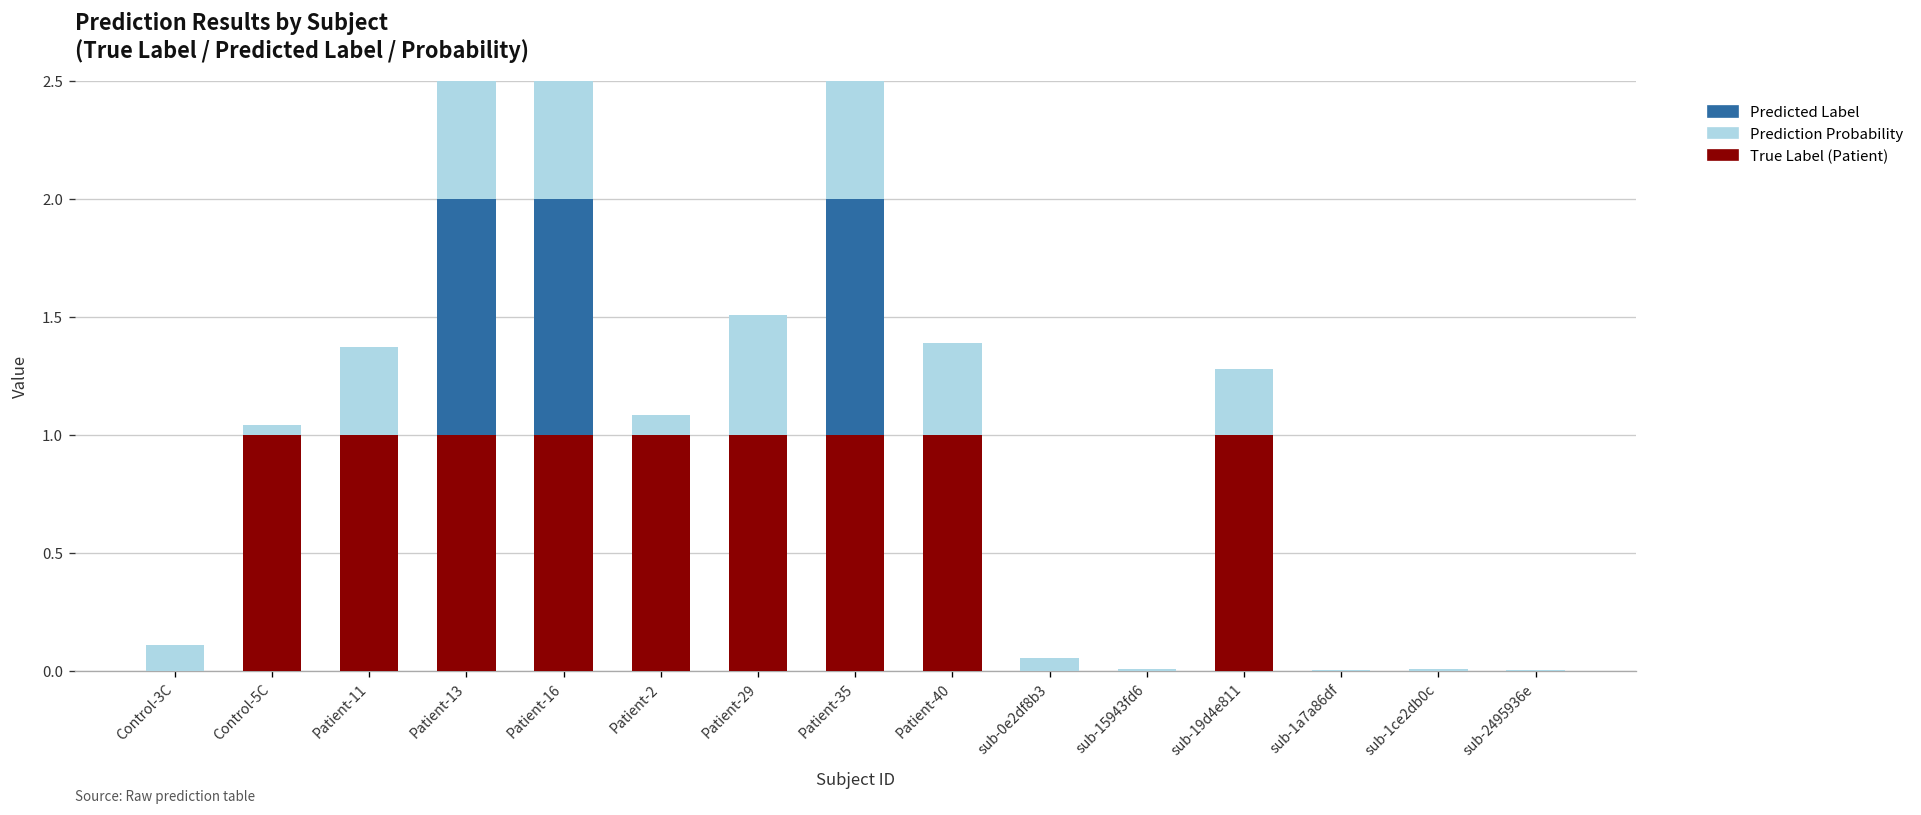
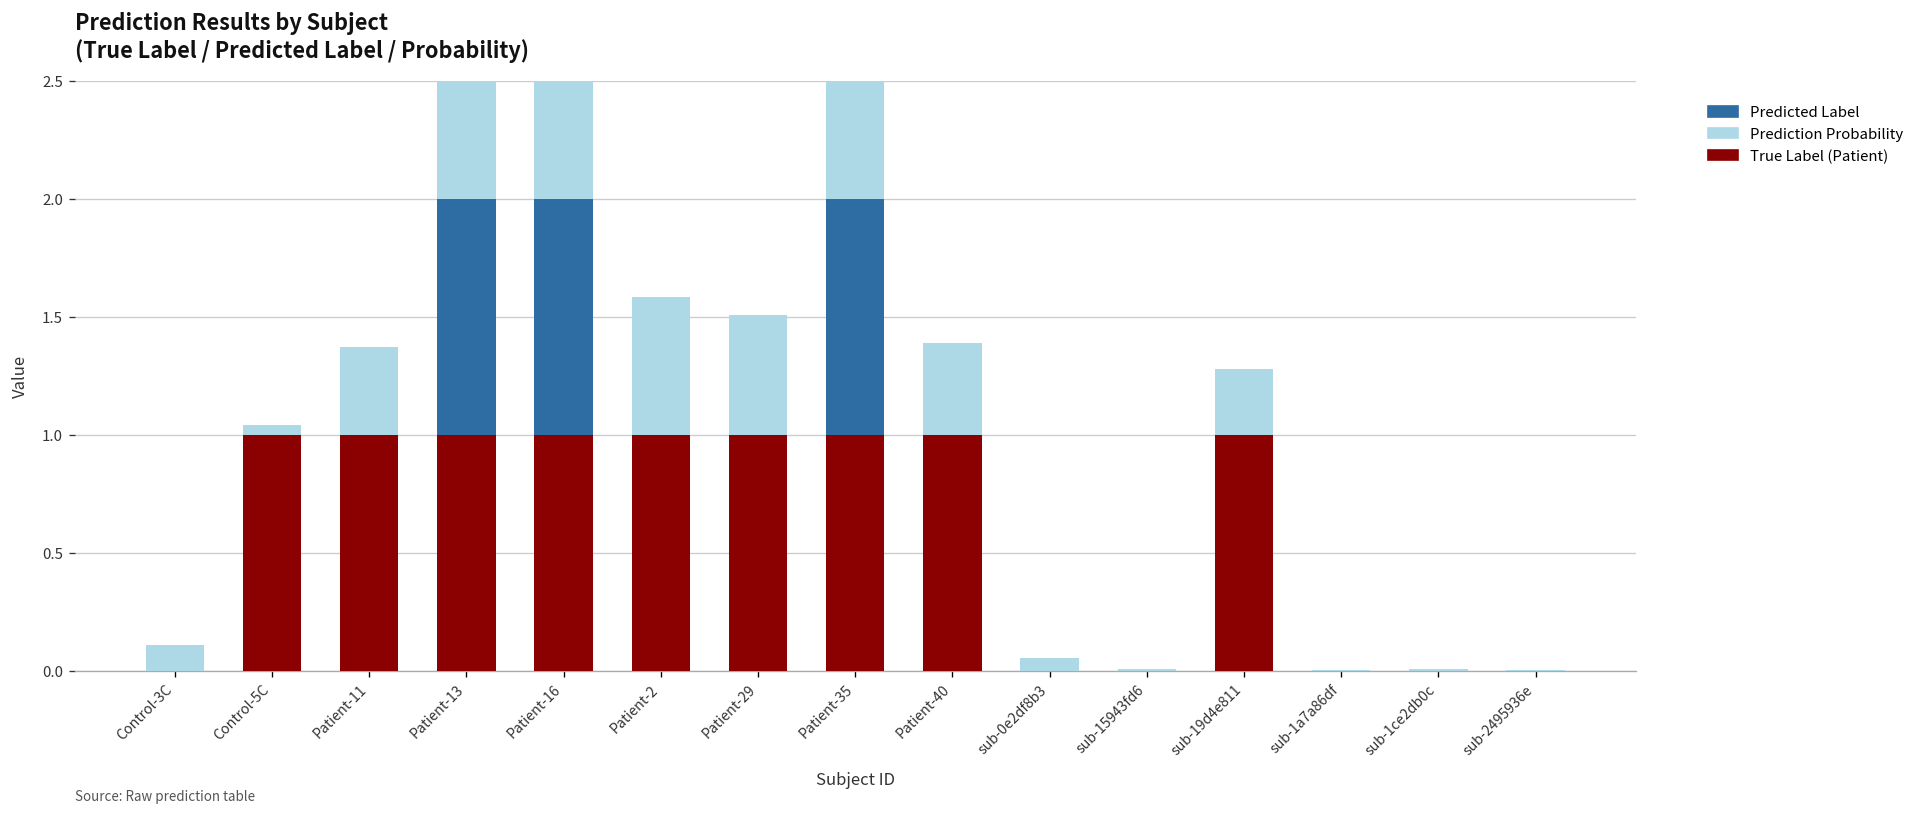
Prediction Probability, Patient-2: 0.08 -> 0.58
